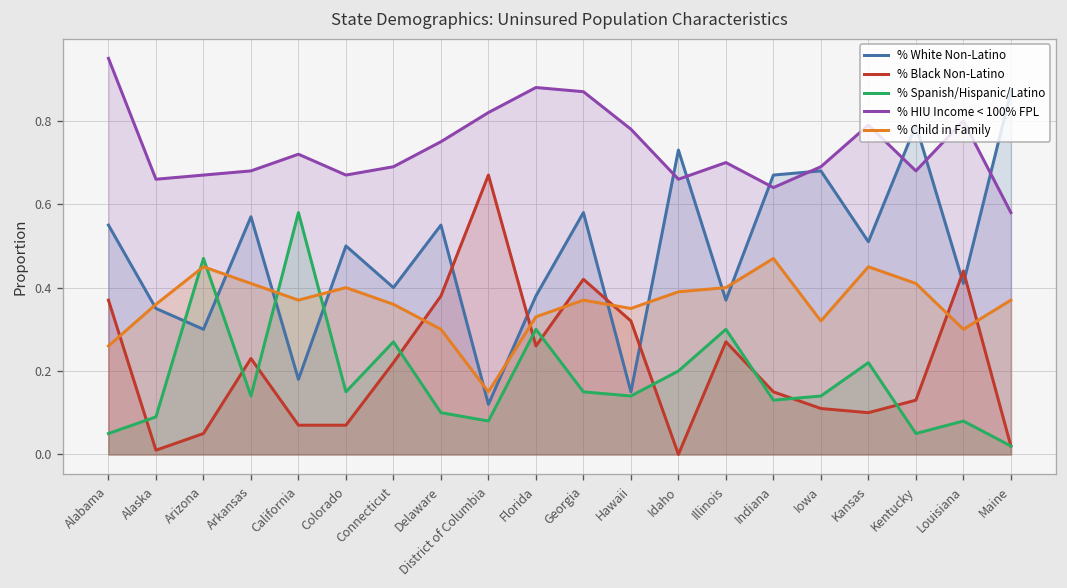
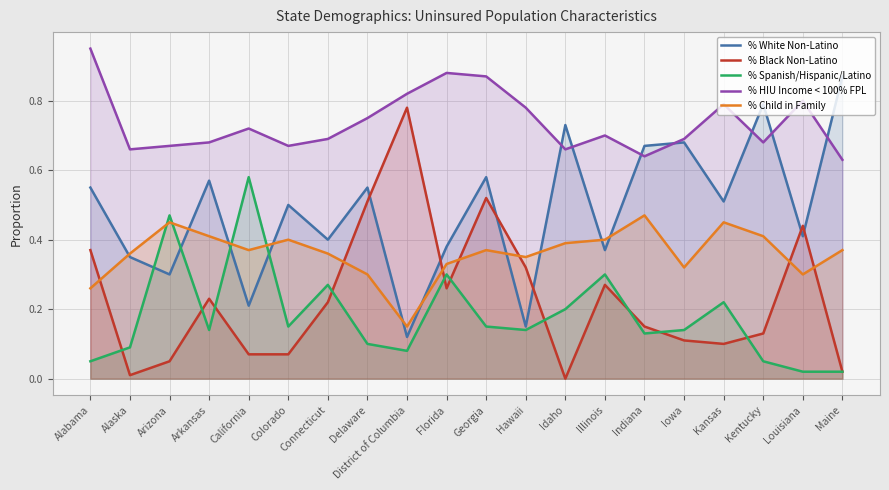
% White Non-Latino, California: 0.18 -> 0.21
% Black Non-Latino, Delaware: 0.38 -> 0.51
% Black Non-Latino, District of Columbia: 0.67 -> 0.78
% Black Non-Latino, Georgia: 0.42 -> 0.52
% Spanish/Hispanic/Latino, Louisiana: 0.08 -> 0.02
% HIU Income < 100% FPL, Maine: 0.58 -> 0.63
